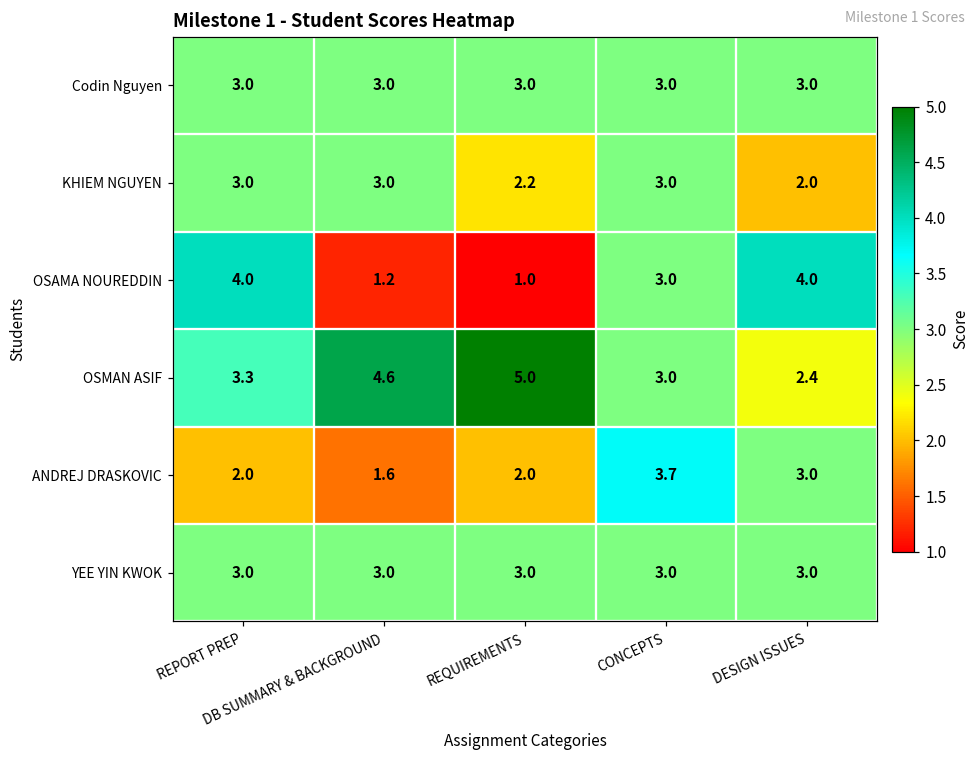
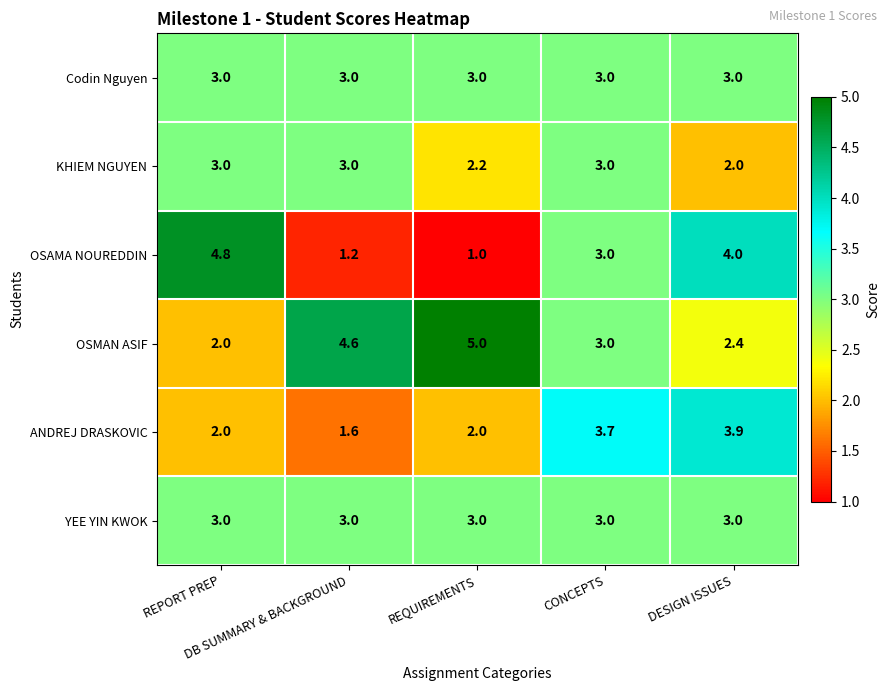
OSAMA NOUREDDIN, REPORT PREP: 4.0 -> 4.8
OSMAN ASIF, REPORT PREP: 3.3 -> 2.0
ANDREJ DRASKOVIC, DESIGN ISSUES: 3.0 -> 3.9
